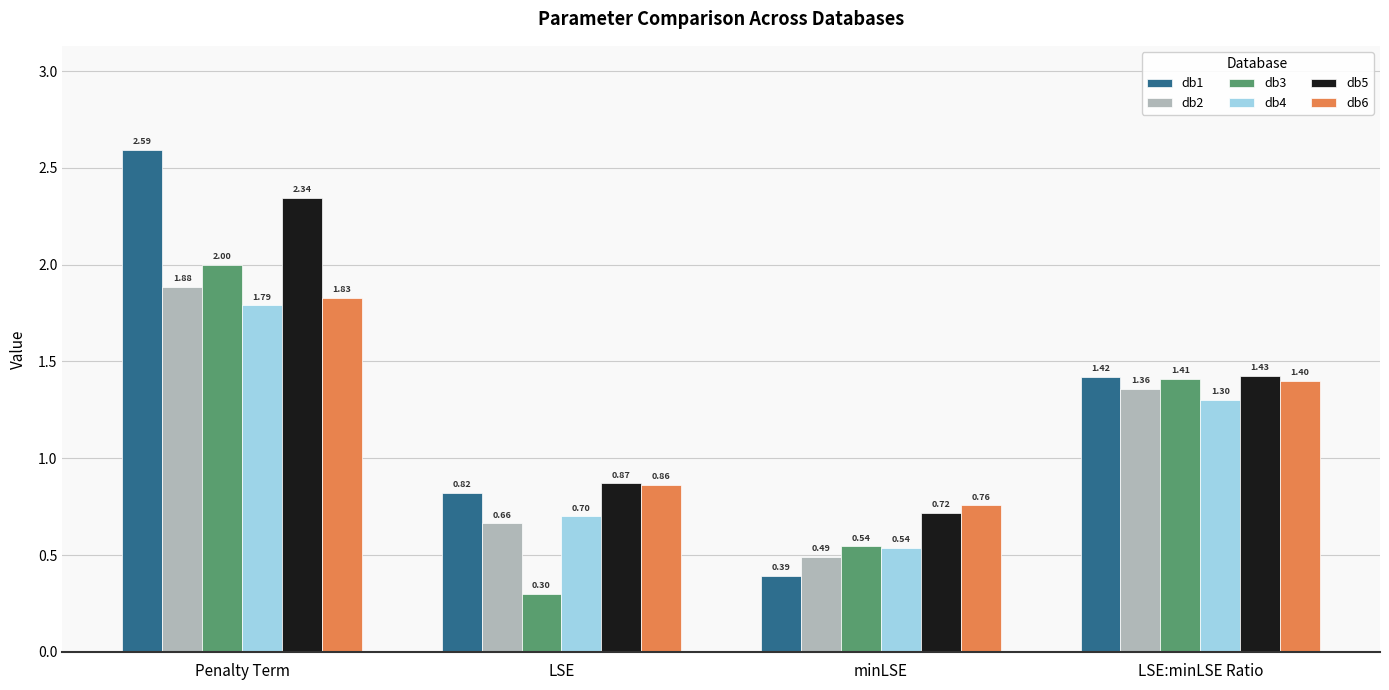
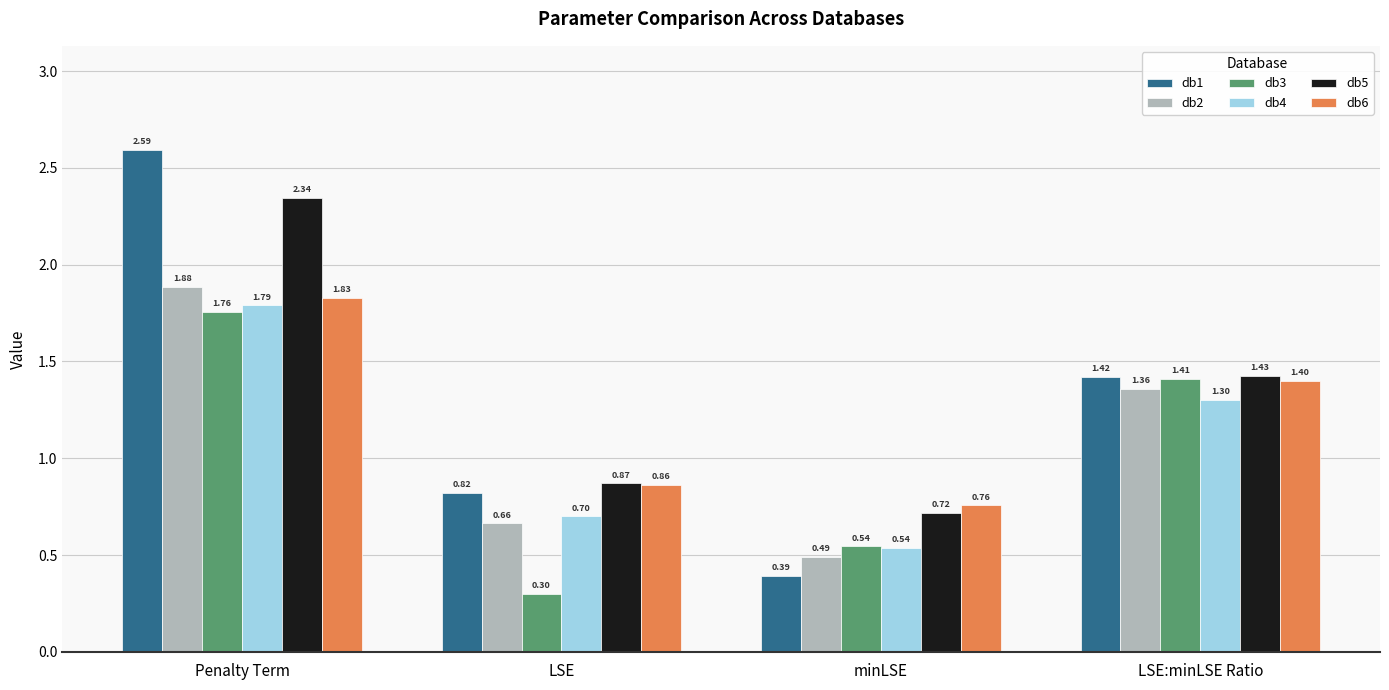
db3, Penalty Term: 2.00 -> 1.76
